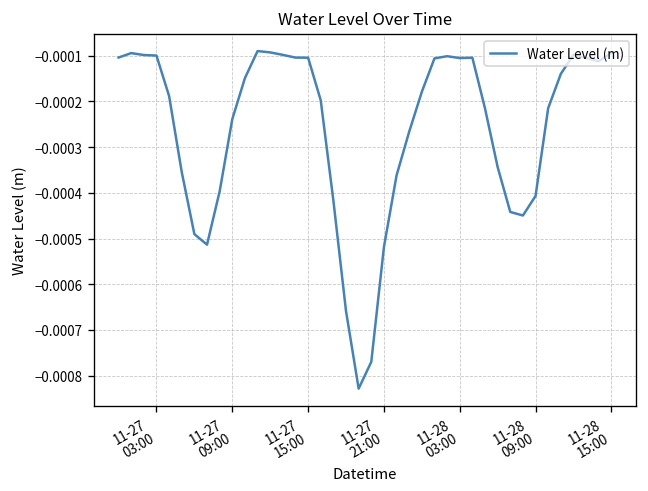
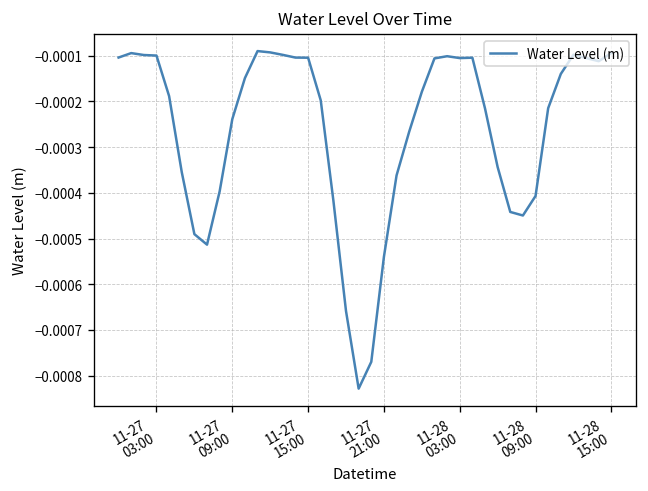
11-27 21:00: -0.00052 -> -0.00054
